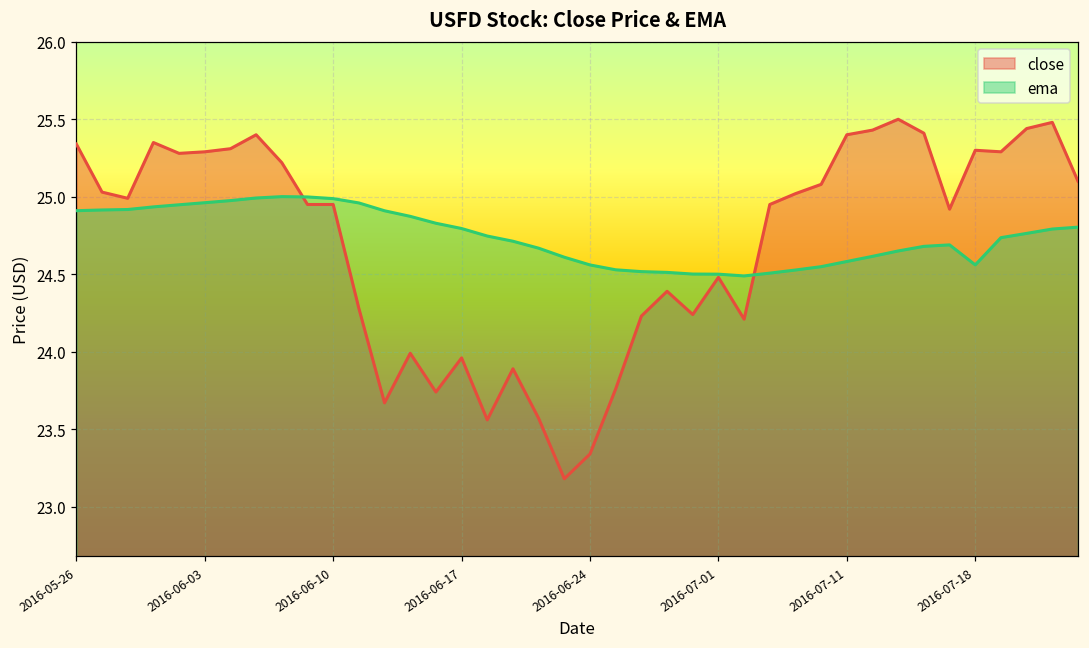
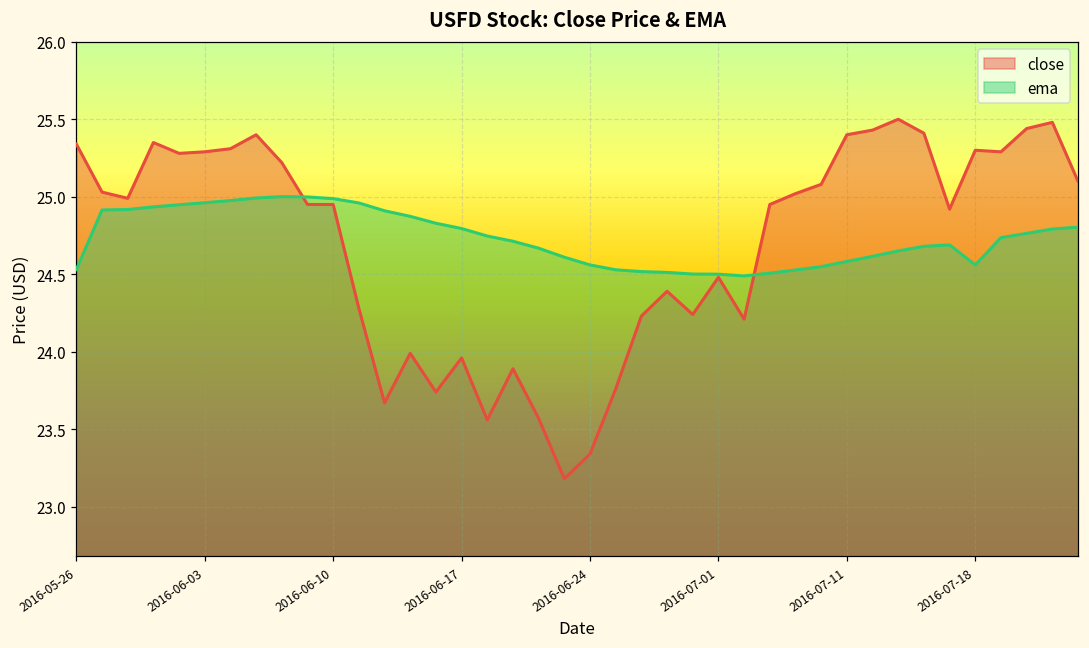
ema, 2016-05-26: 24.91 -> 24.53
